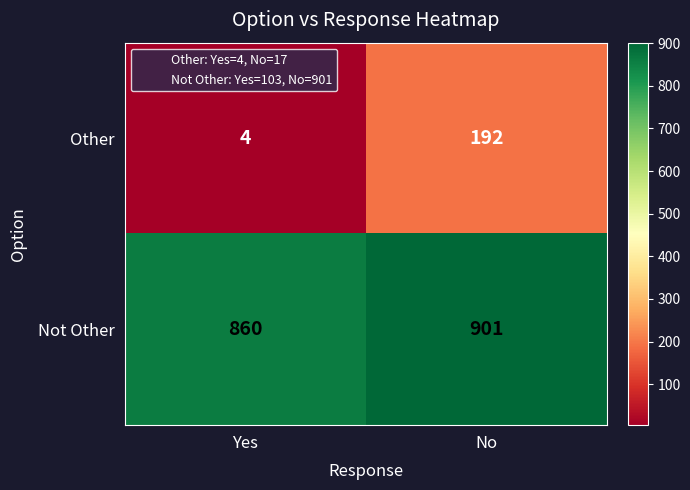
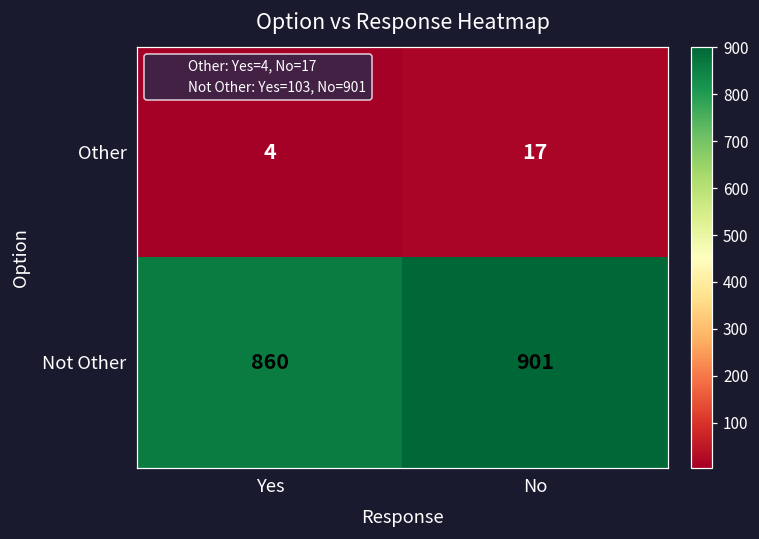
Other, No: 192 -> 17
